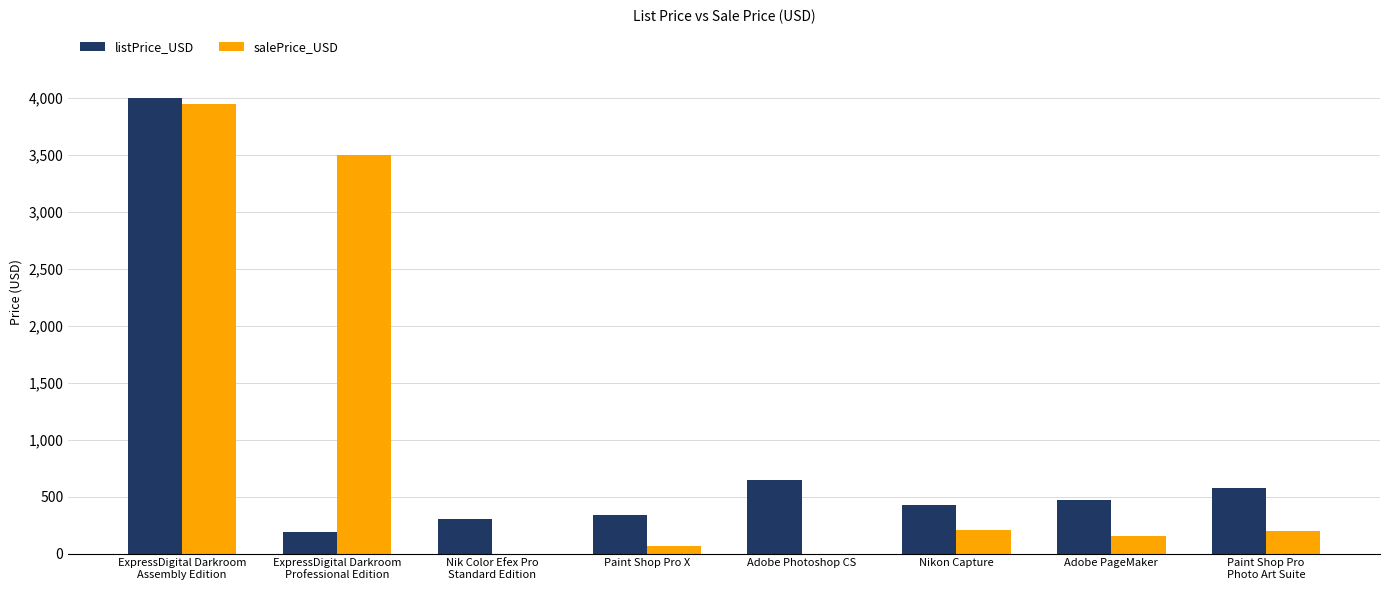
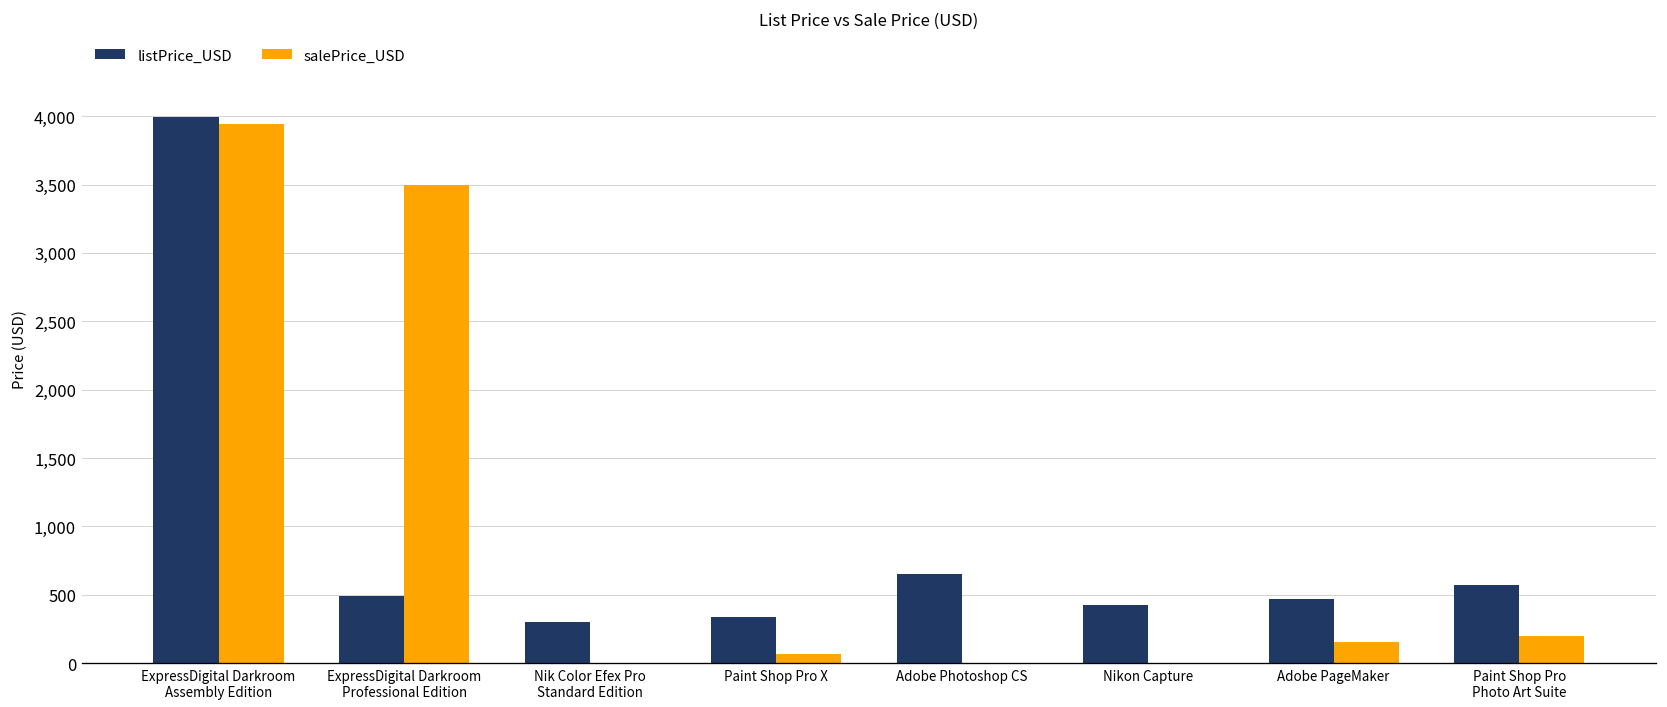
listPrice_USD, ExpressDigital Darkroom Professional Edition: 190 -> 500
salePrice_USD, Nikon Capture: 210 -> 0
